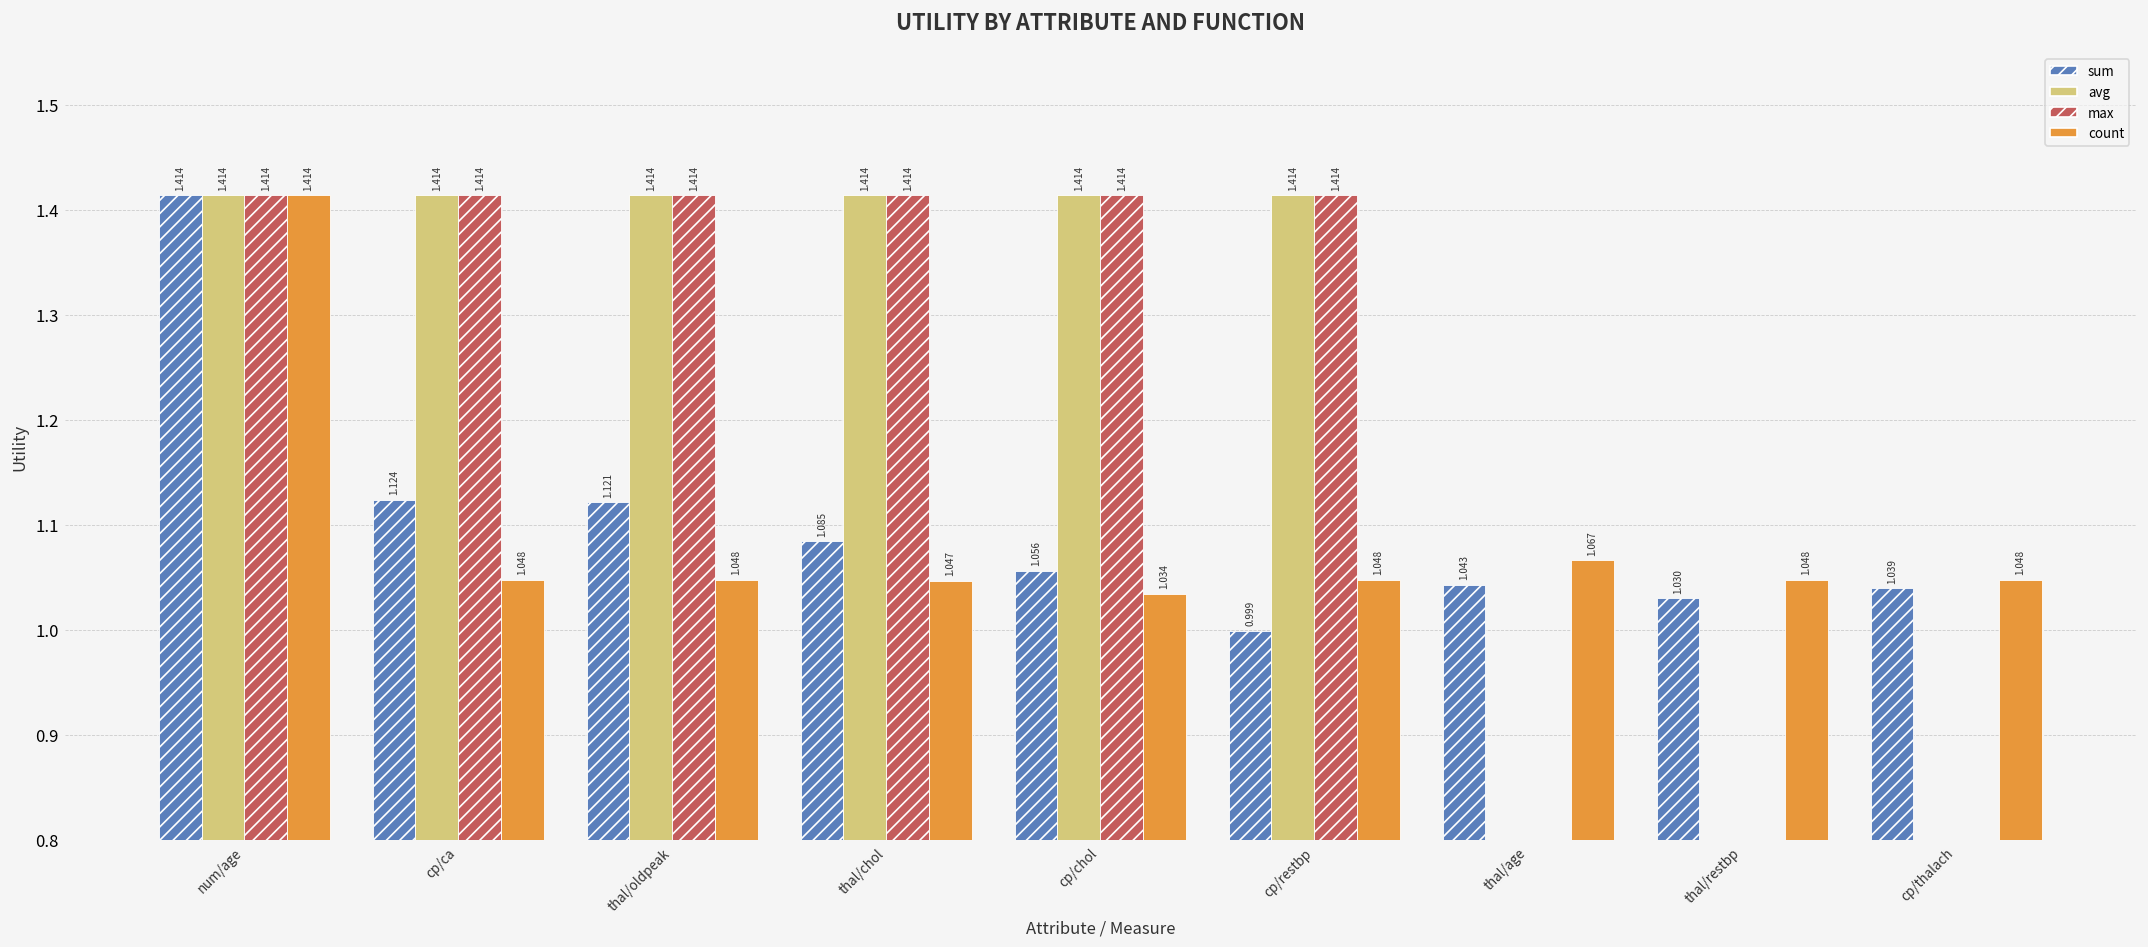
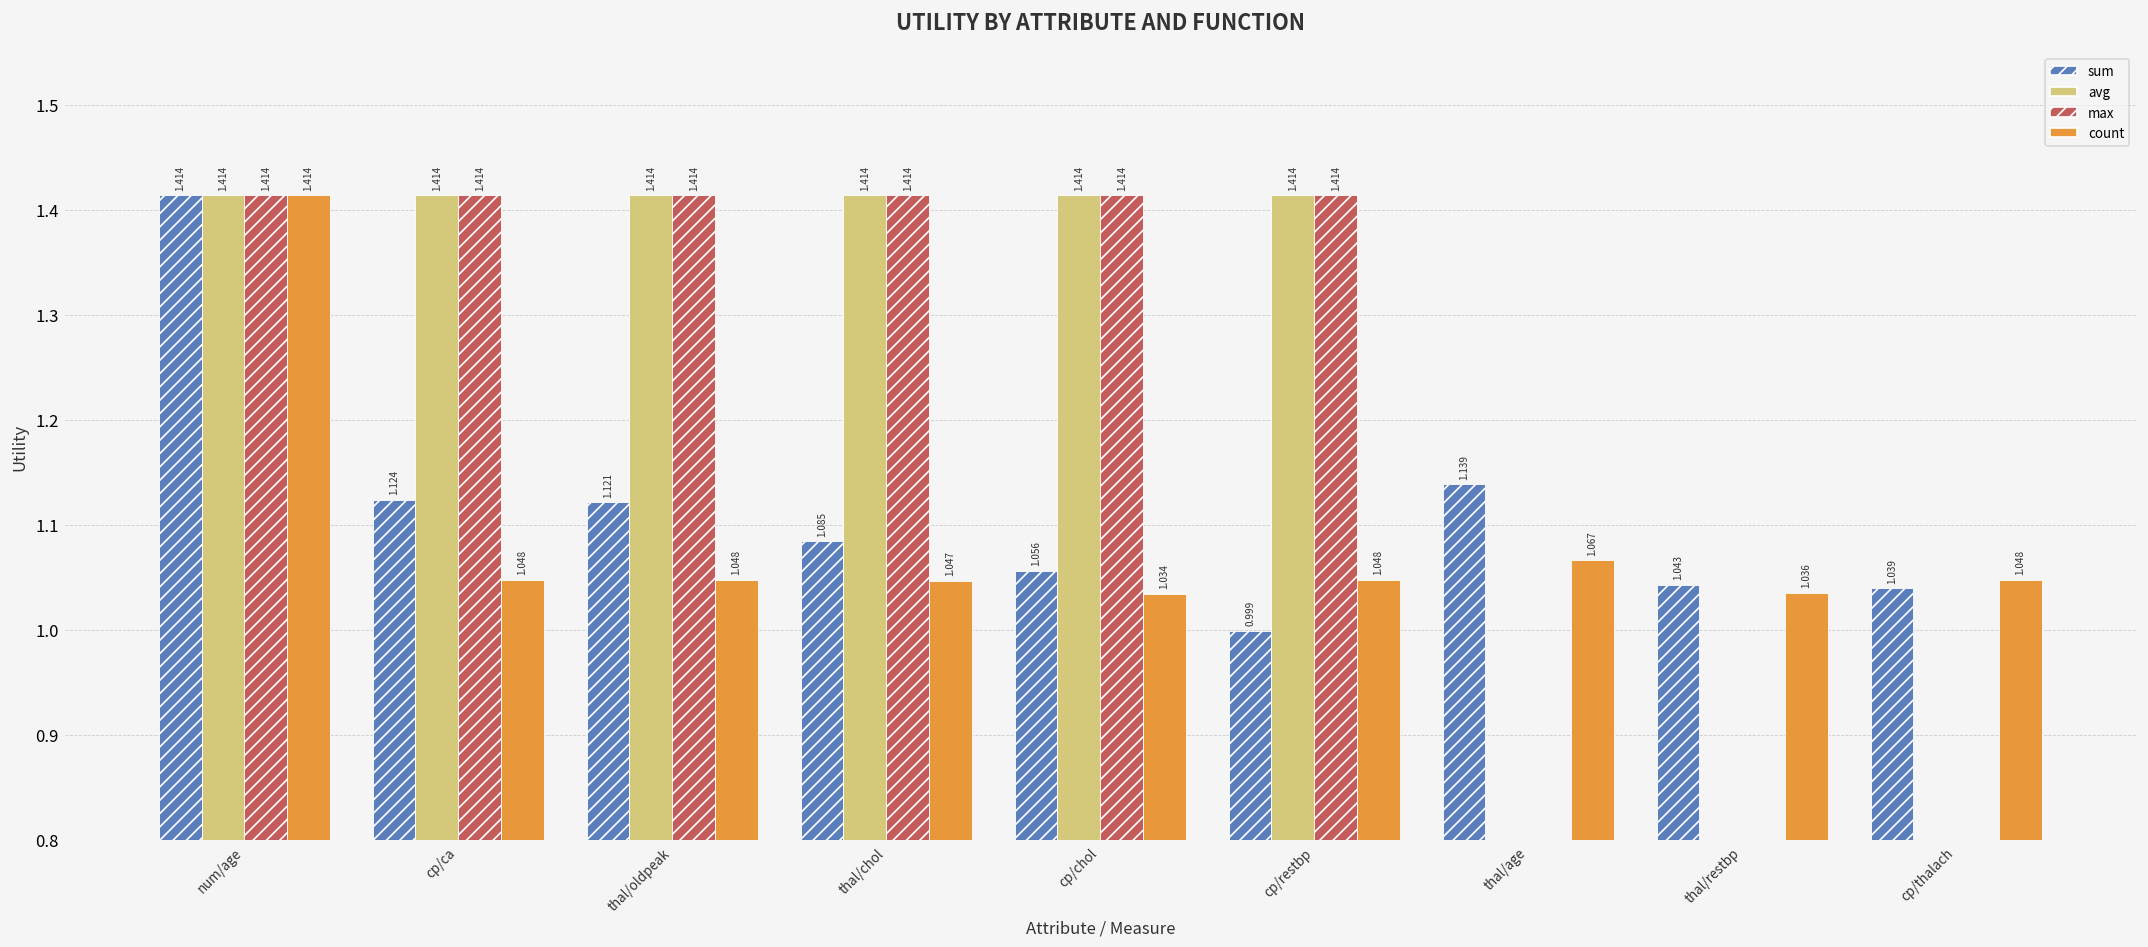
sum, thal/age: 1.043 -> 1.139
sum, thal/restbp: 1.030 -> 1.043
count, thal/restbp: 1.048 -> 1.036
